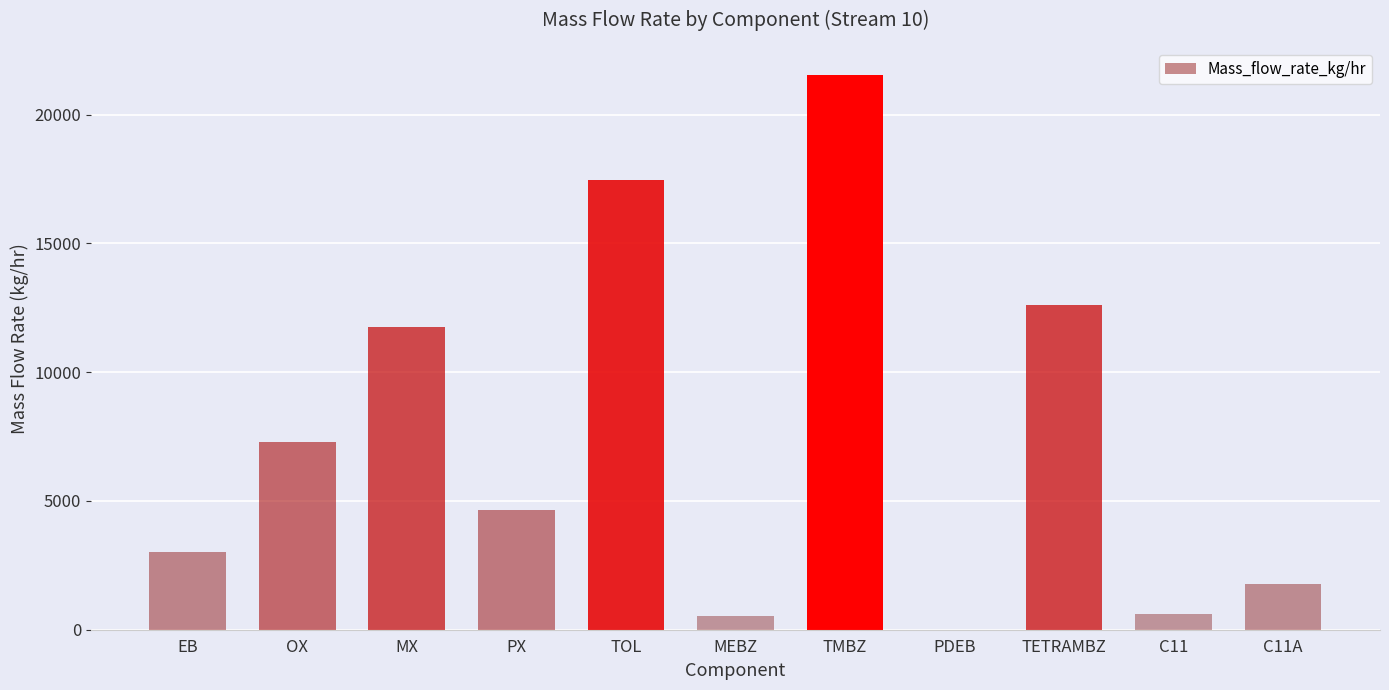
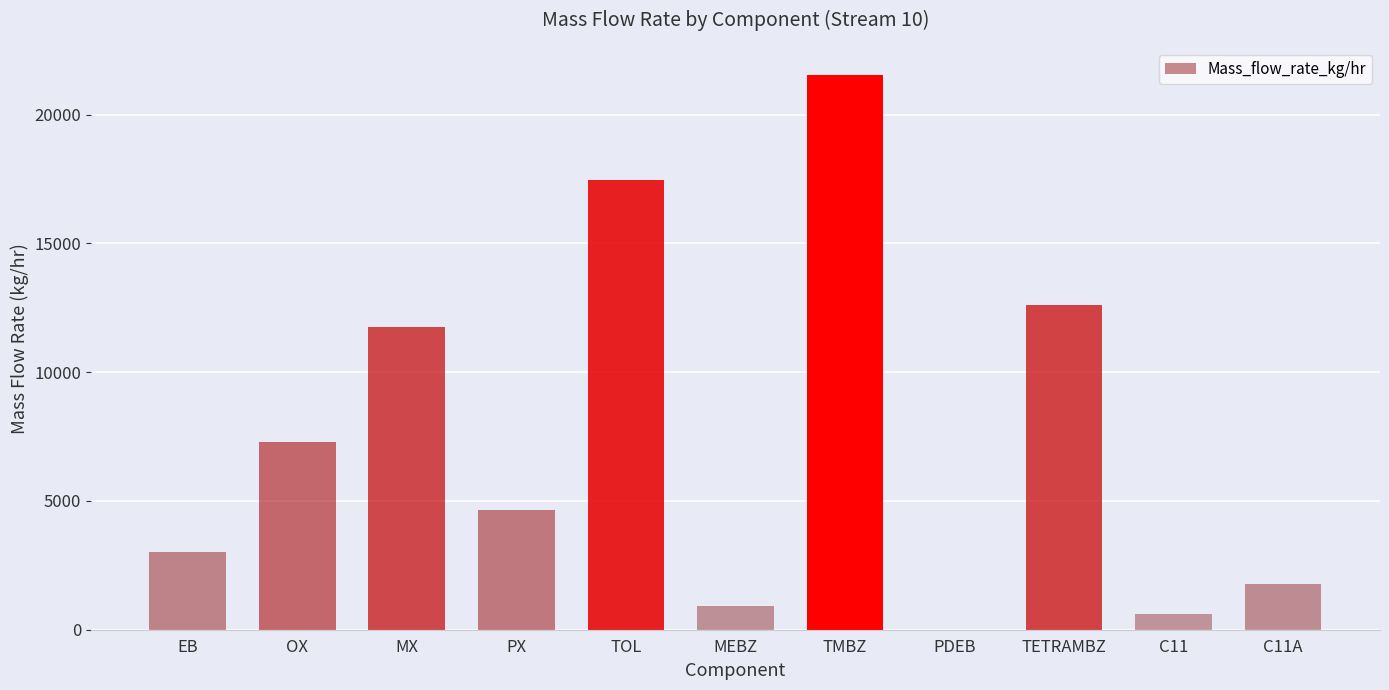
MEBZ: 500 -> 900
